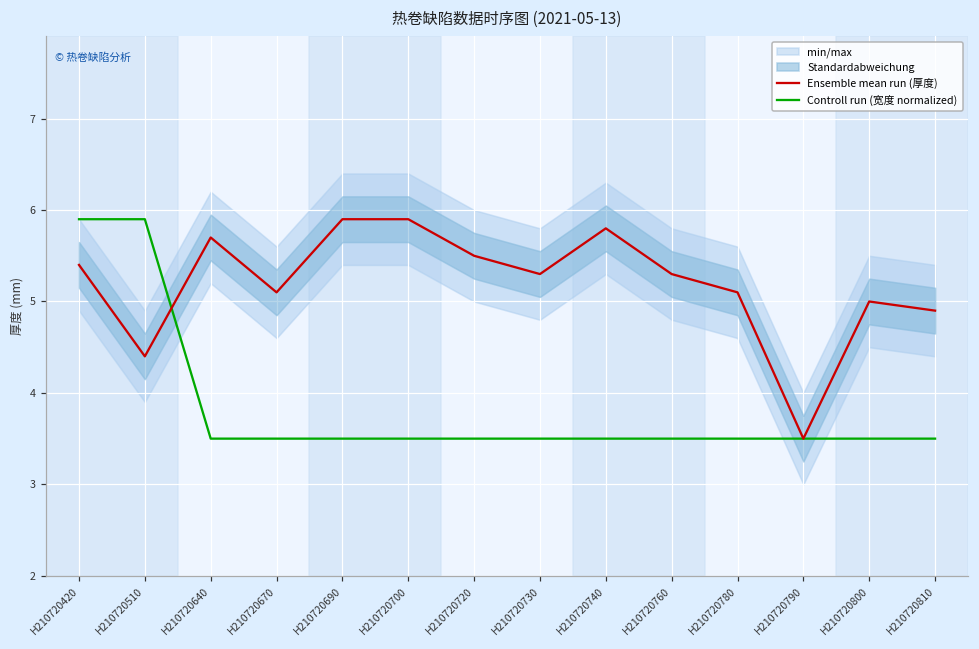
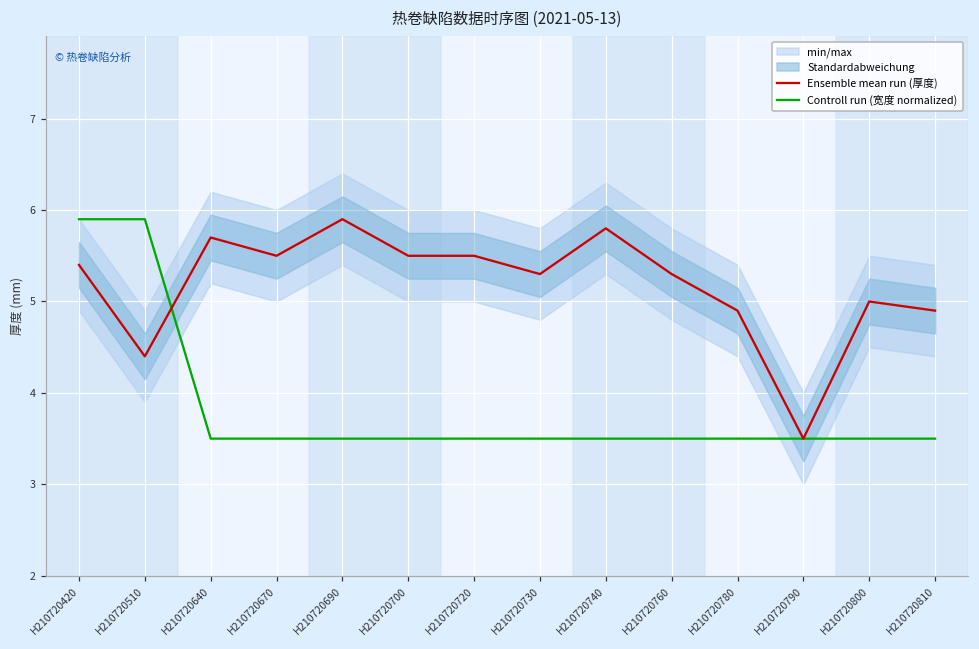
Ensemble mean run (厚度), H210720670: 5.1 -> 5.5
Ensemble mean run (厚度), H210720700: 5.9 -> 5.5
Ensemble mean run (厚度), H210720780: 5.1 -> 4.9
